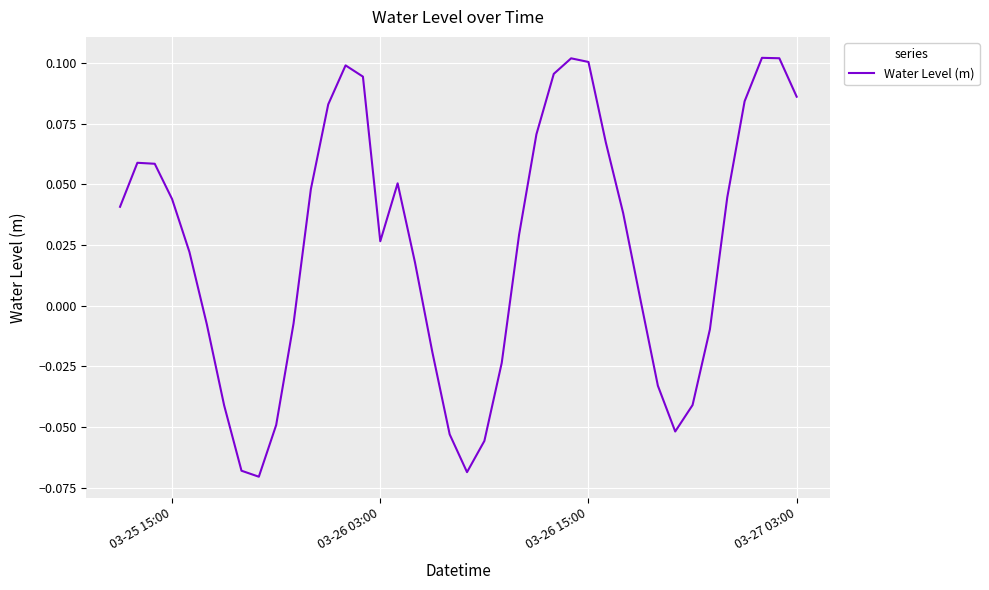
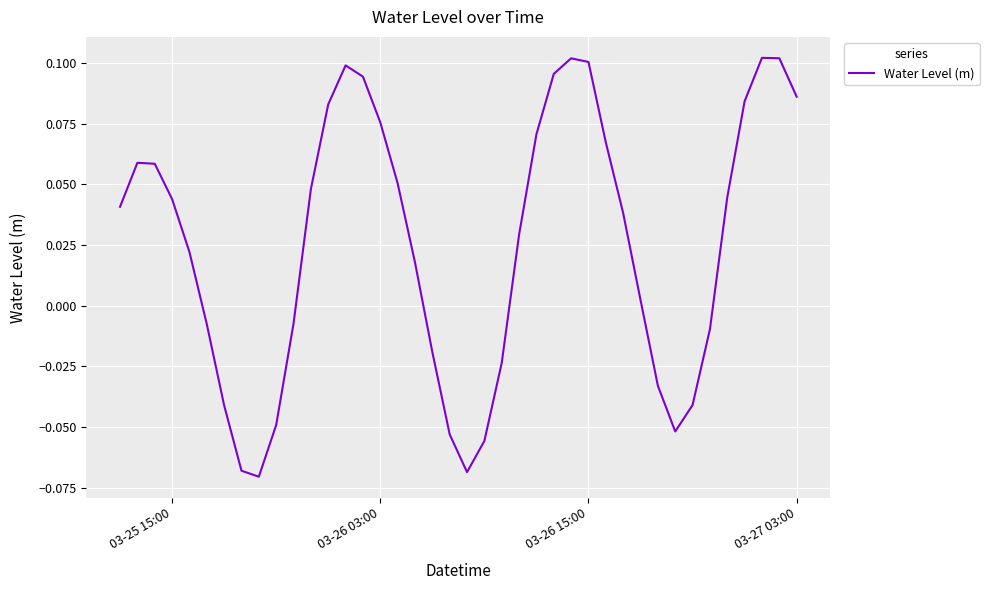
03-26 03:00: 0.027 -> 0.076
